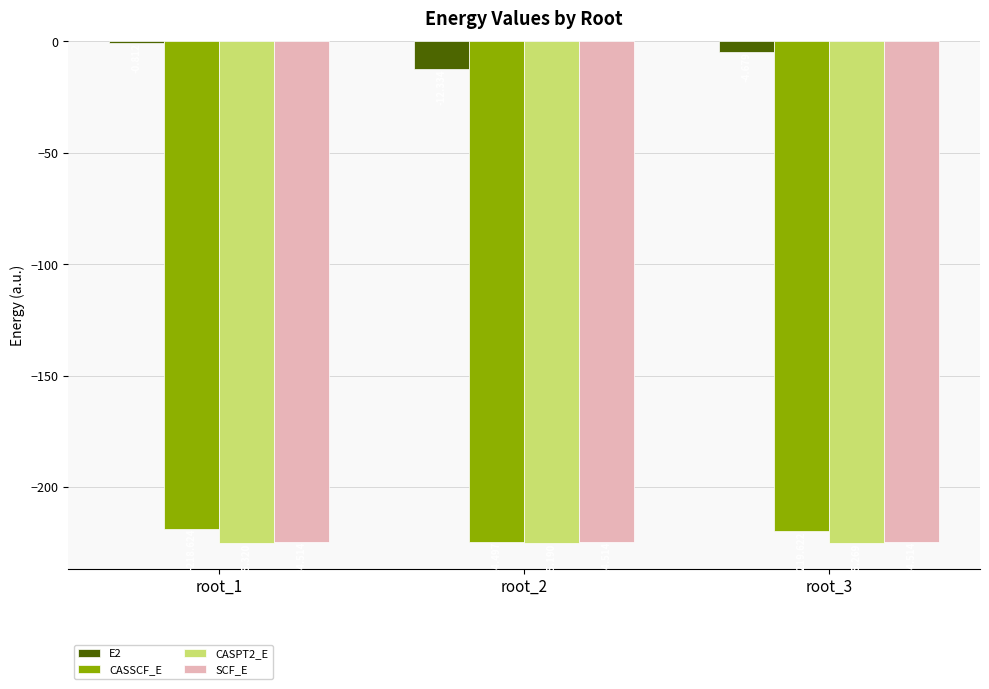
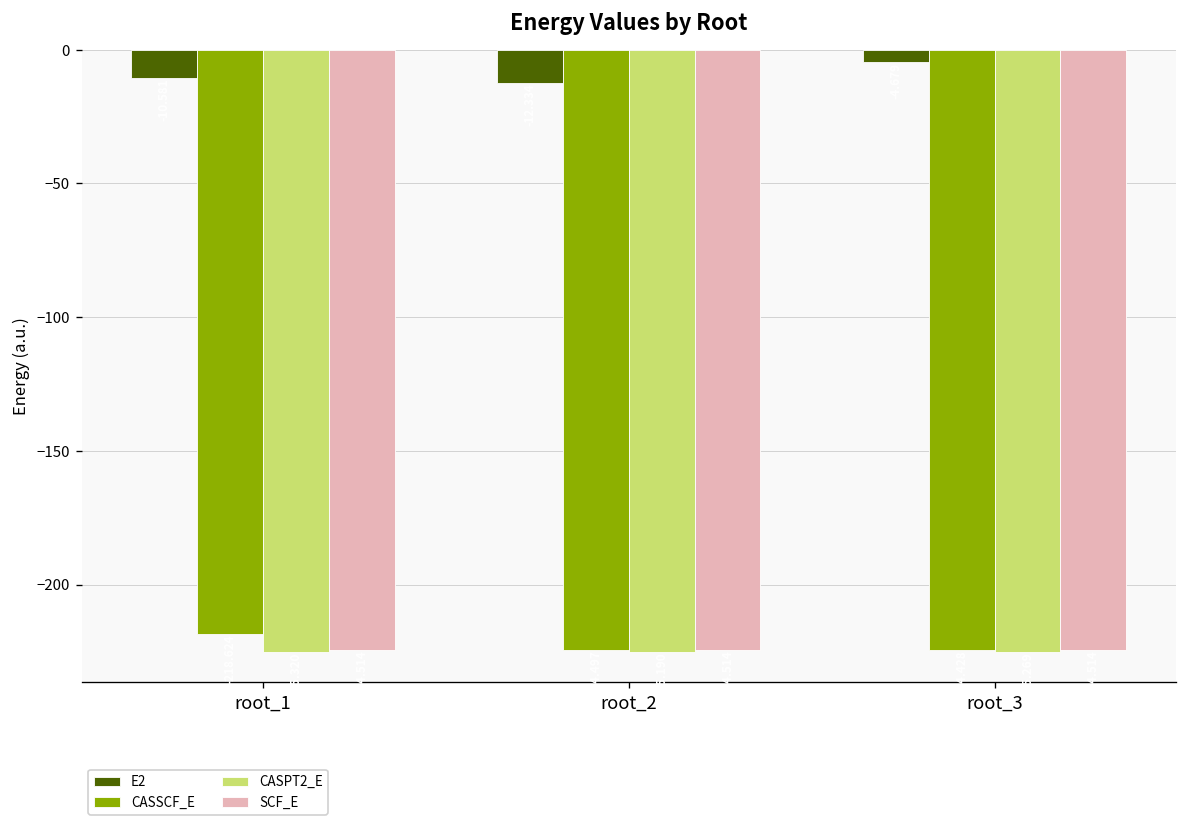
E2, root_1: -1 -> -11
CASSCF_E, root_3: -220 -> -224
